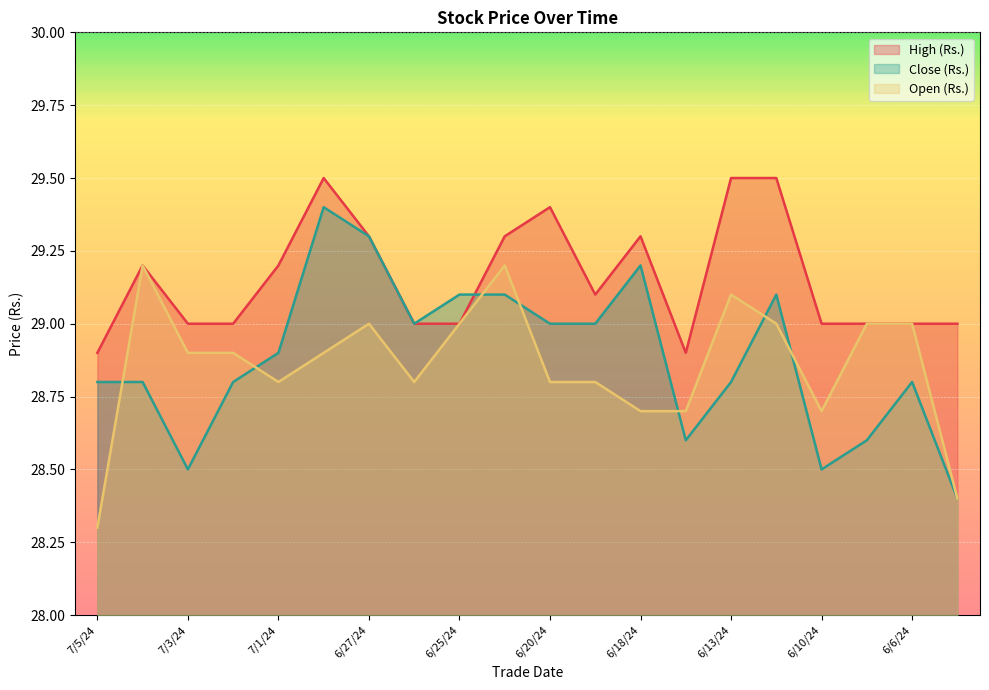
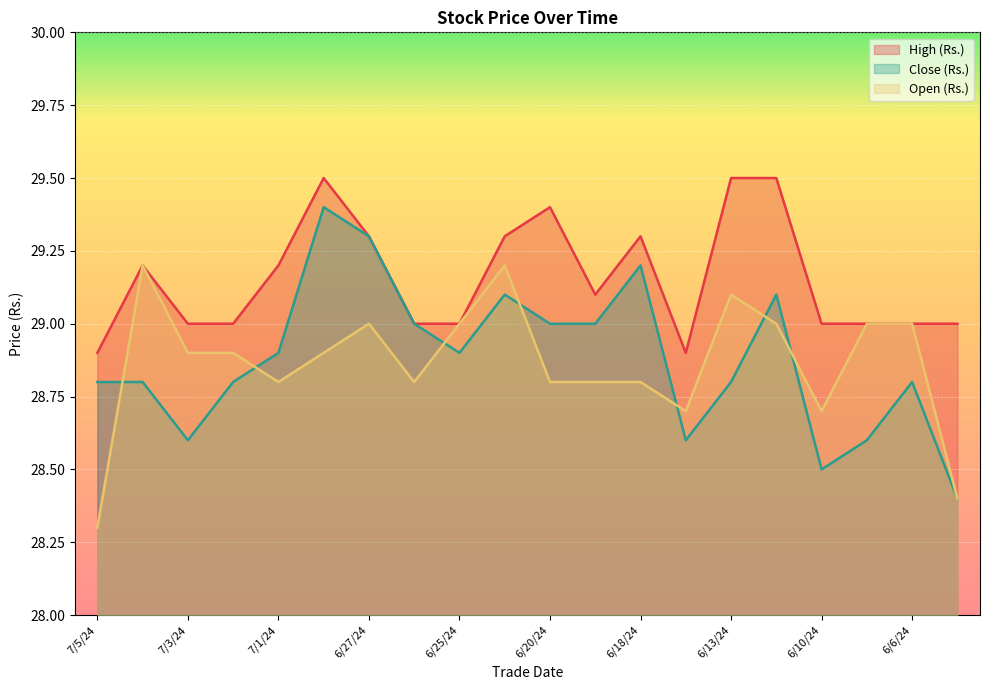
Close (Rs.), 7/3/24: 28.5 -> 28.6
Close (Rs.), 6/25/24: 29.1 -> 28.9
Open (Rs.), 6/18/24: 28.7 -> 28.8
